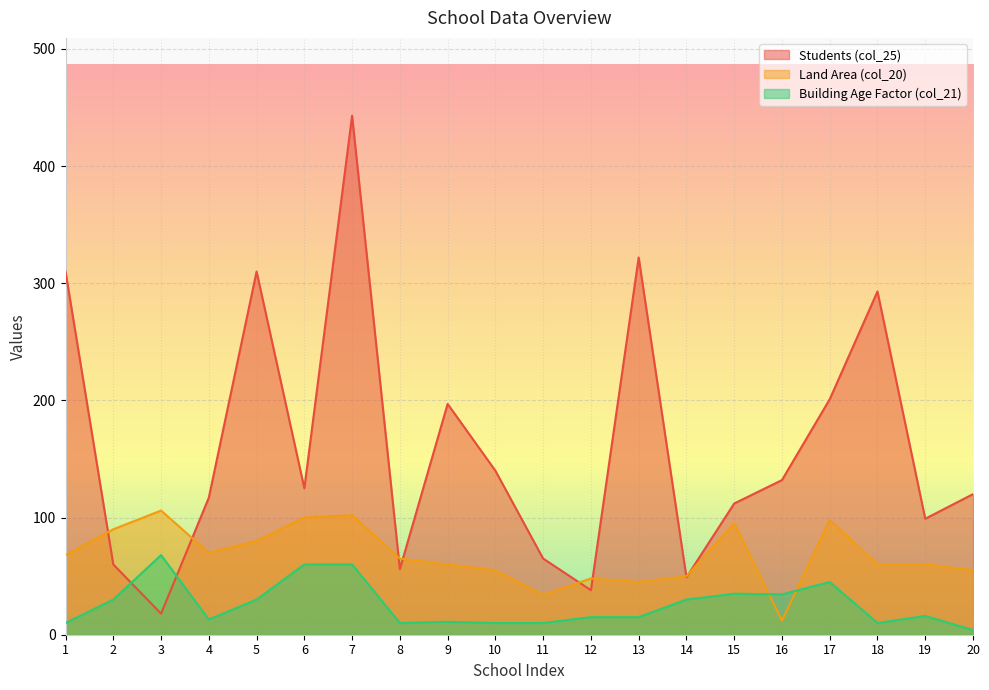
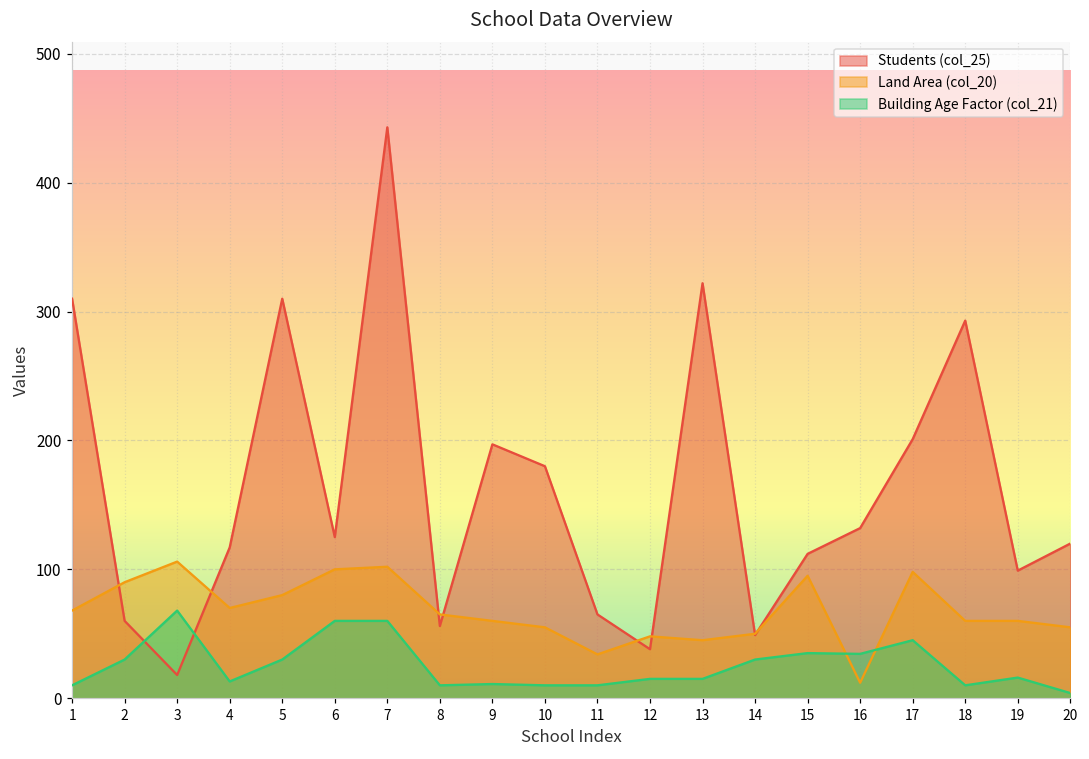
Students (col_25), 10: 140 -> 180
